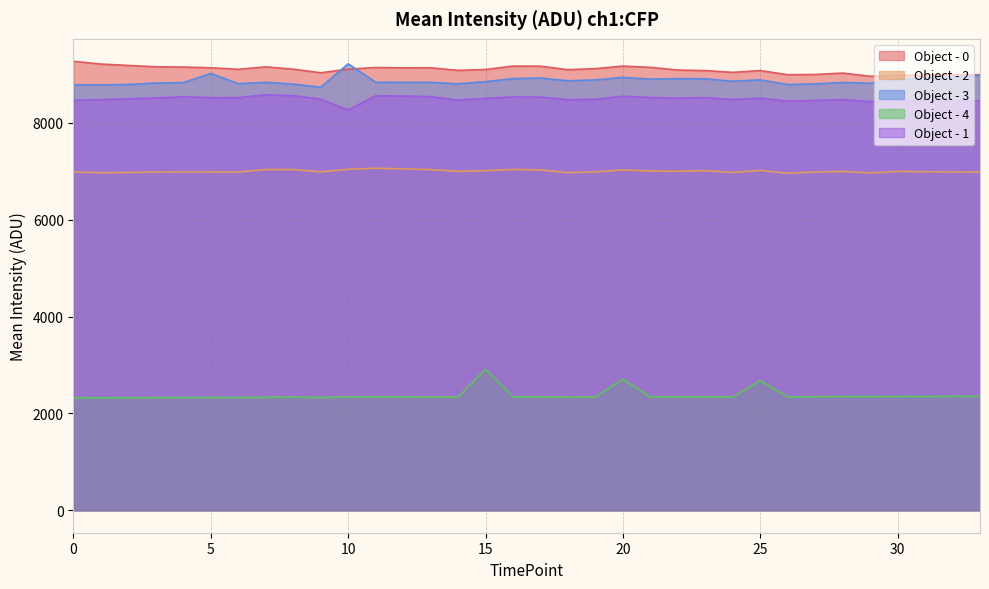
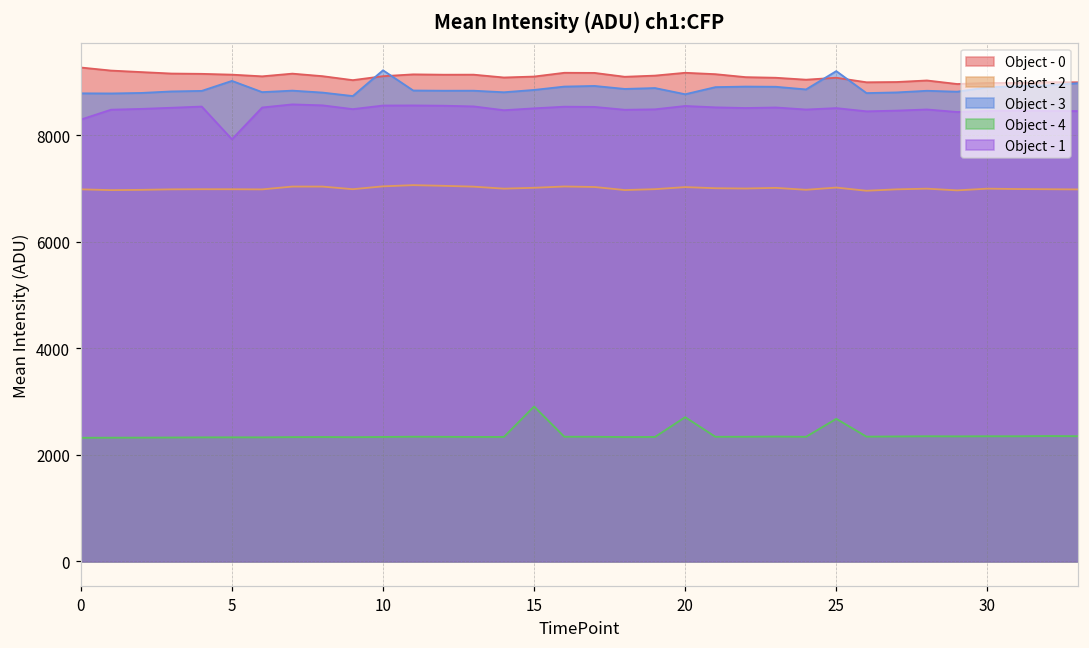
Object - 1, 0: 8500 -> 8300
Object - 1, 5: 8500 -> 7900
Object - 1, 10: 8300 -> 8600
Object - 3, 20: 8900 -> 8800
Object - 3, 25: 8900 -> 9200
